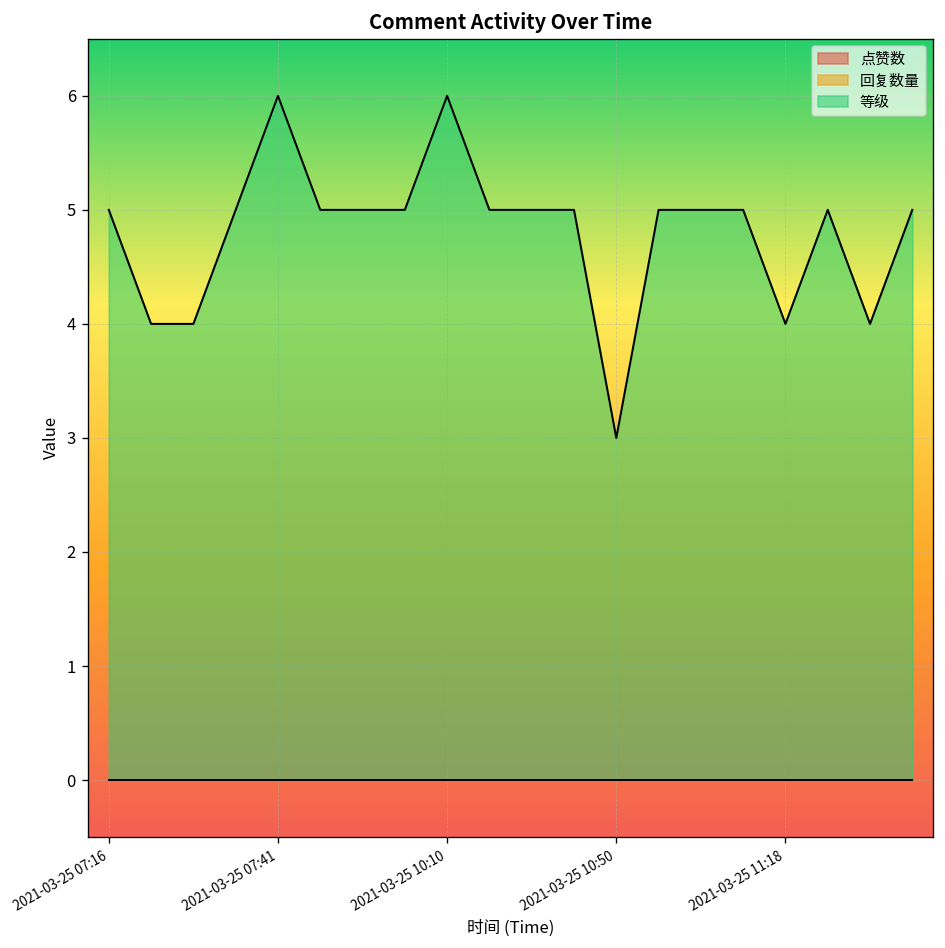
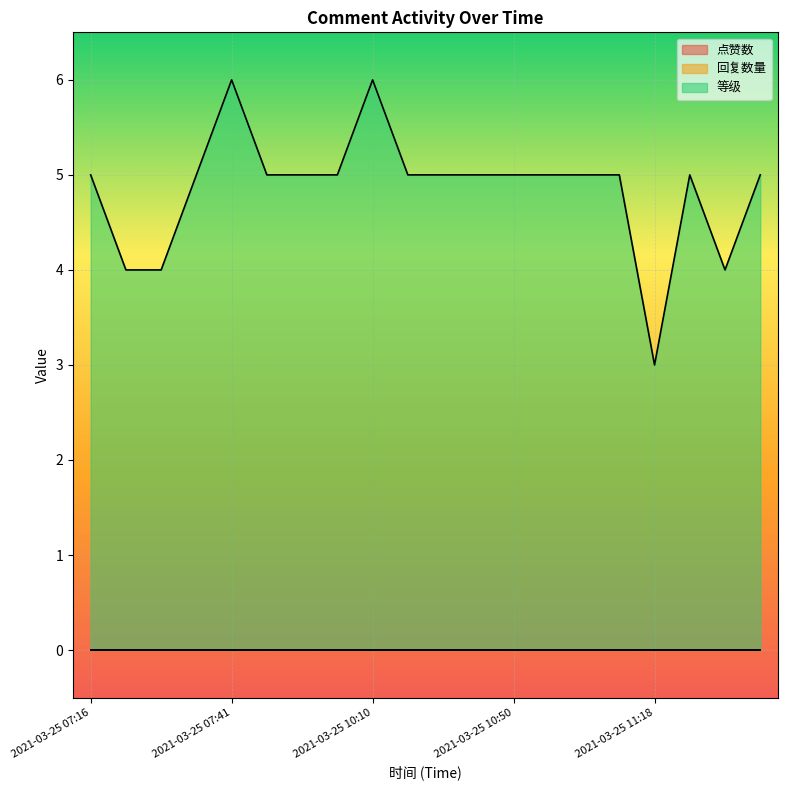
等级, 2021-03-25 10:50: 3 -> 5
等级, 2021-03-25 11:18: 4 -> 3
